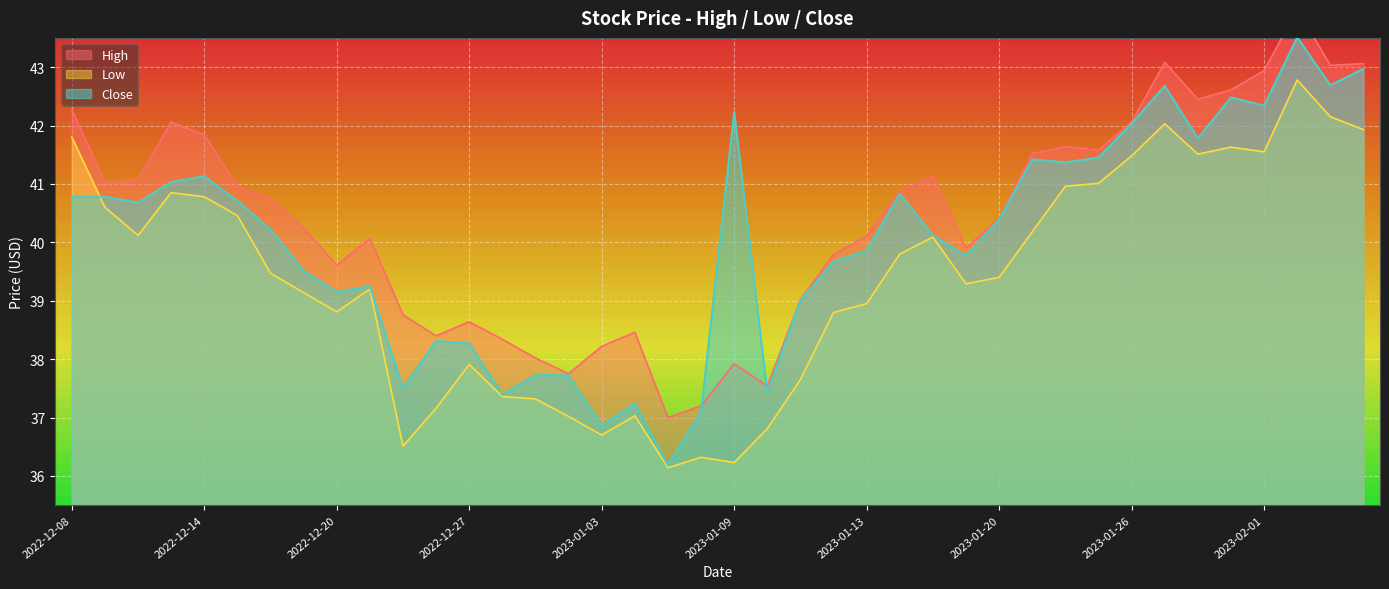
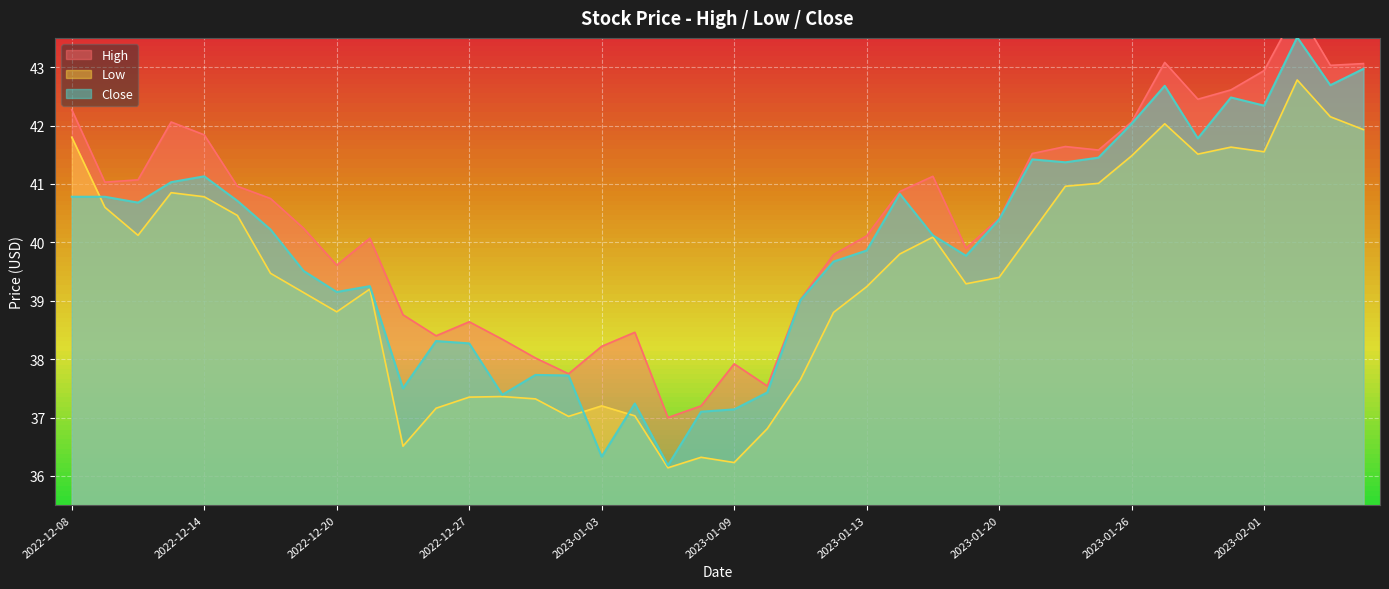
Low, 2022-12-27: 37.9 -> 37.4
Low, 2023-01-03: 36.7 -> 37.2
Close, 2023-01-03: 36.9 -> 36.3
Close, 2023-01-09: 42.2 -> 37.1
Low, 2023-01-13: 39.0 -> 39.2
